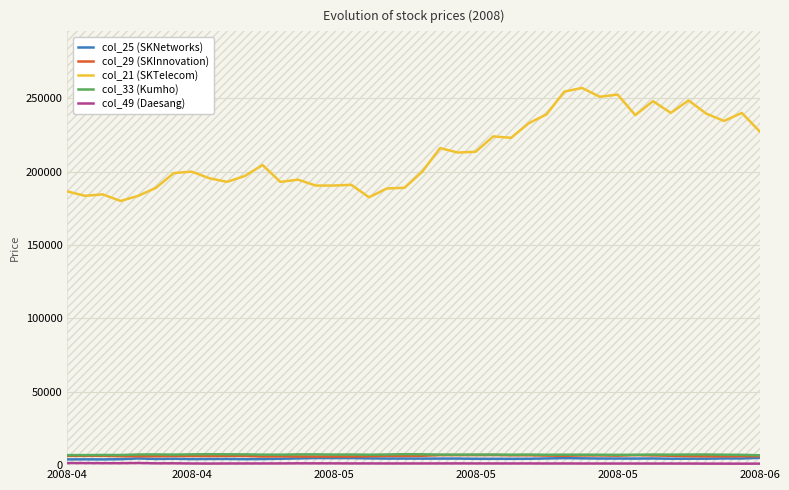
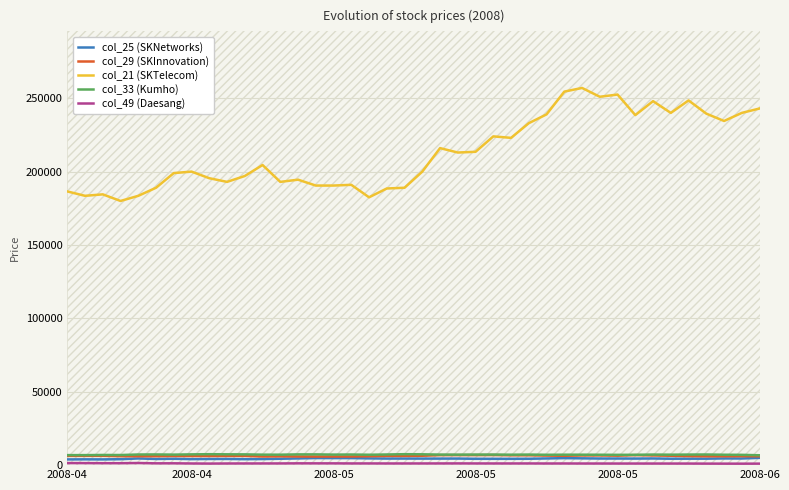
col_21 (SKTelecom), 2008-06: 227000 -> 243000
